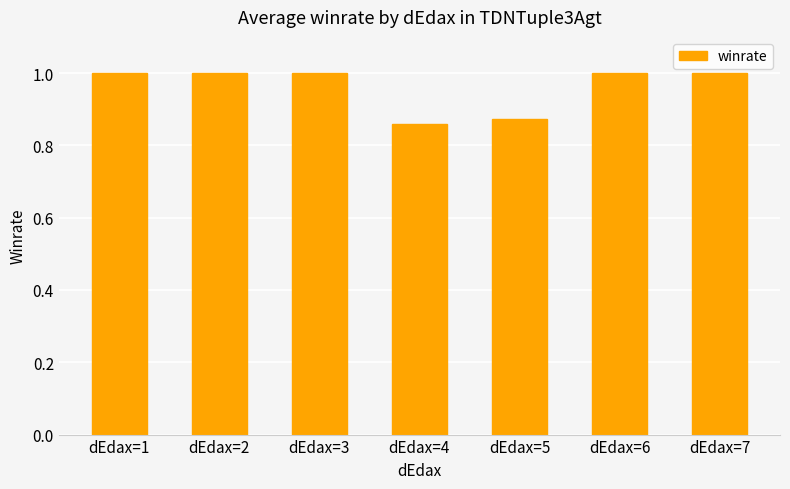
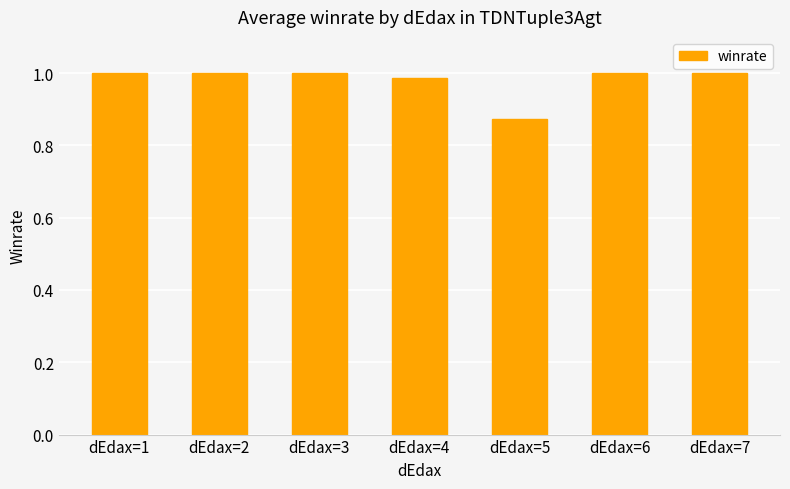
dEdax=4: 0.86 -> 0.99
